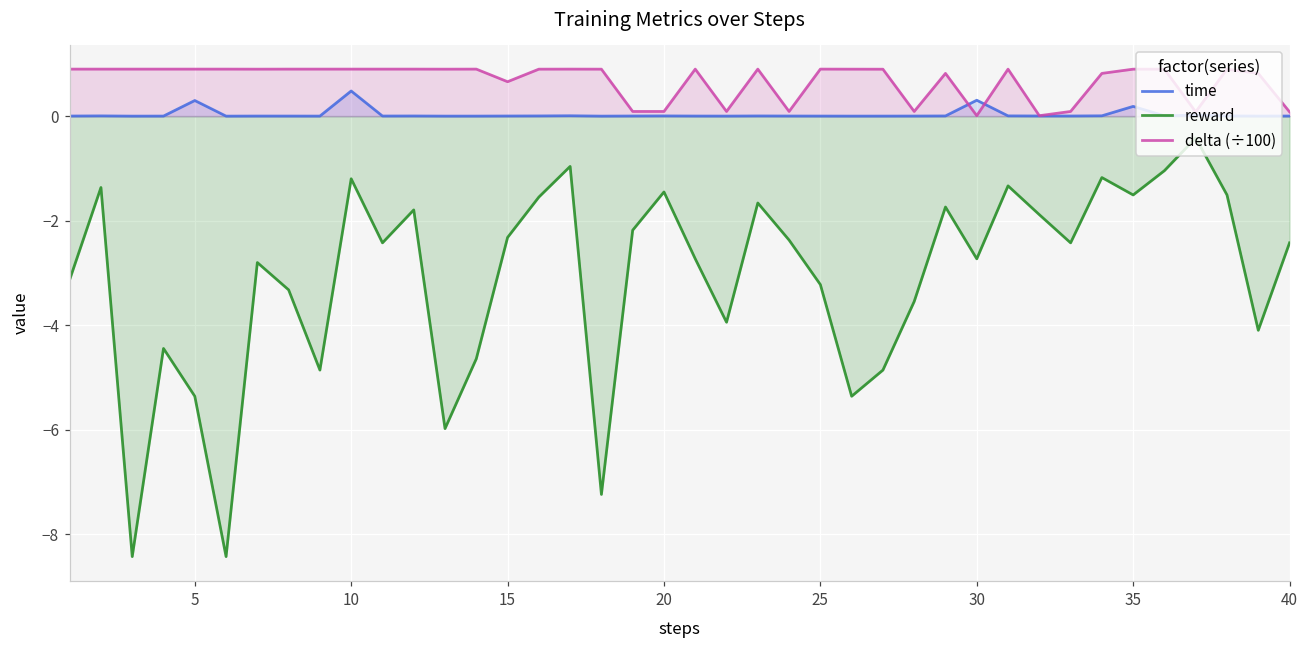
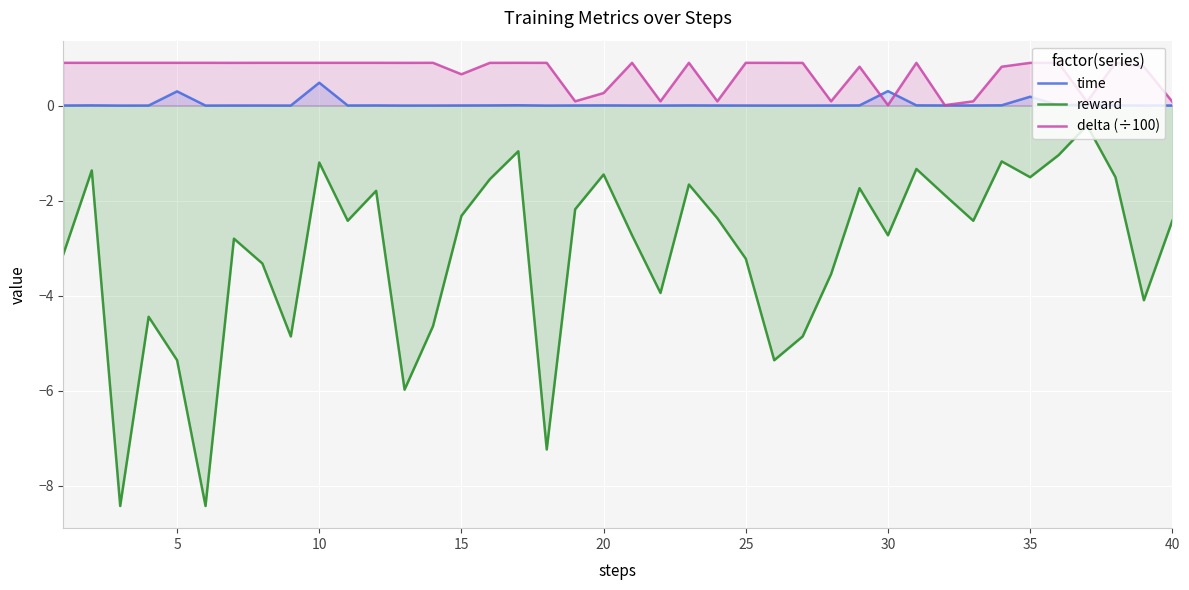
delta (÷100), 20: 0.1 -> 0.3
